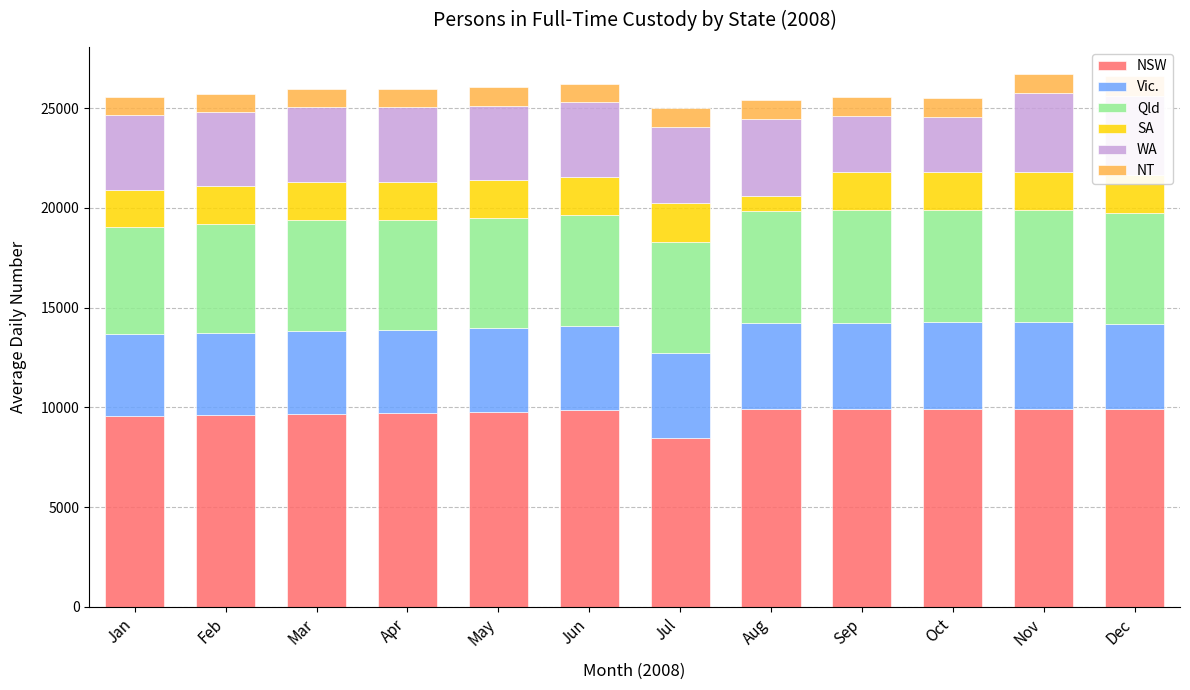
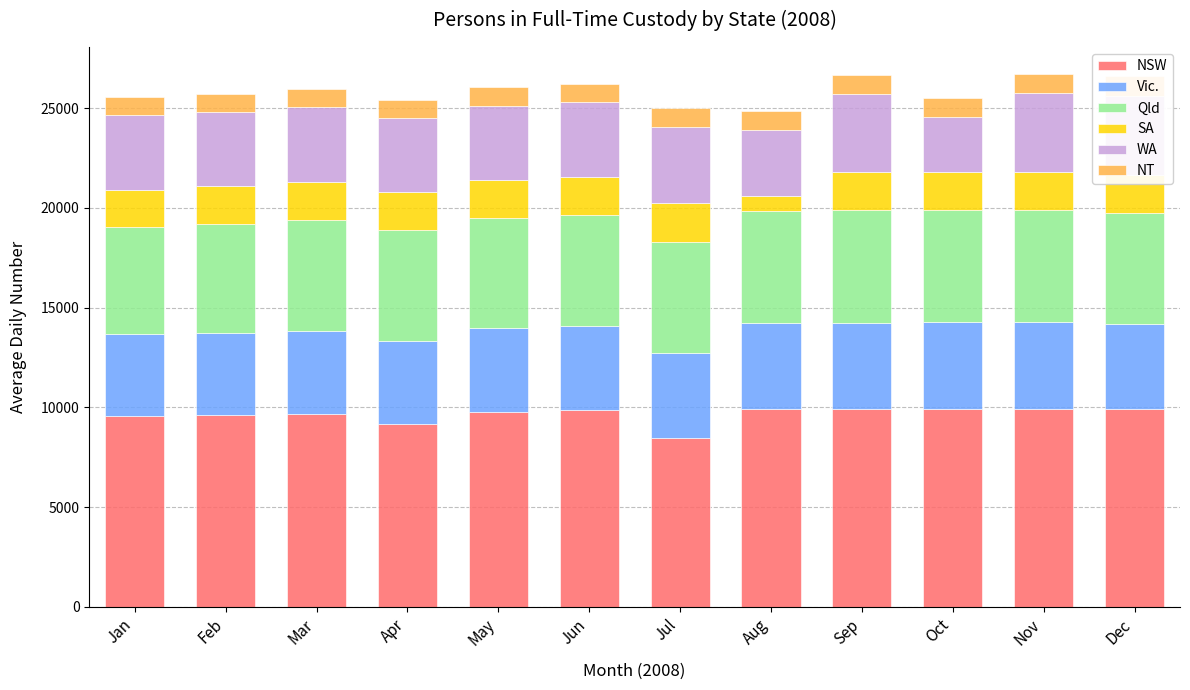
NSW, Apr: 9700 -> 9200
WA, Aug: 3900 -> 3300
WA, Sep: 2800 -> 3900
